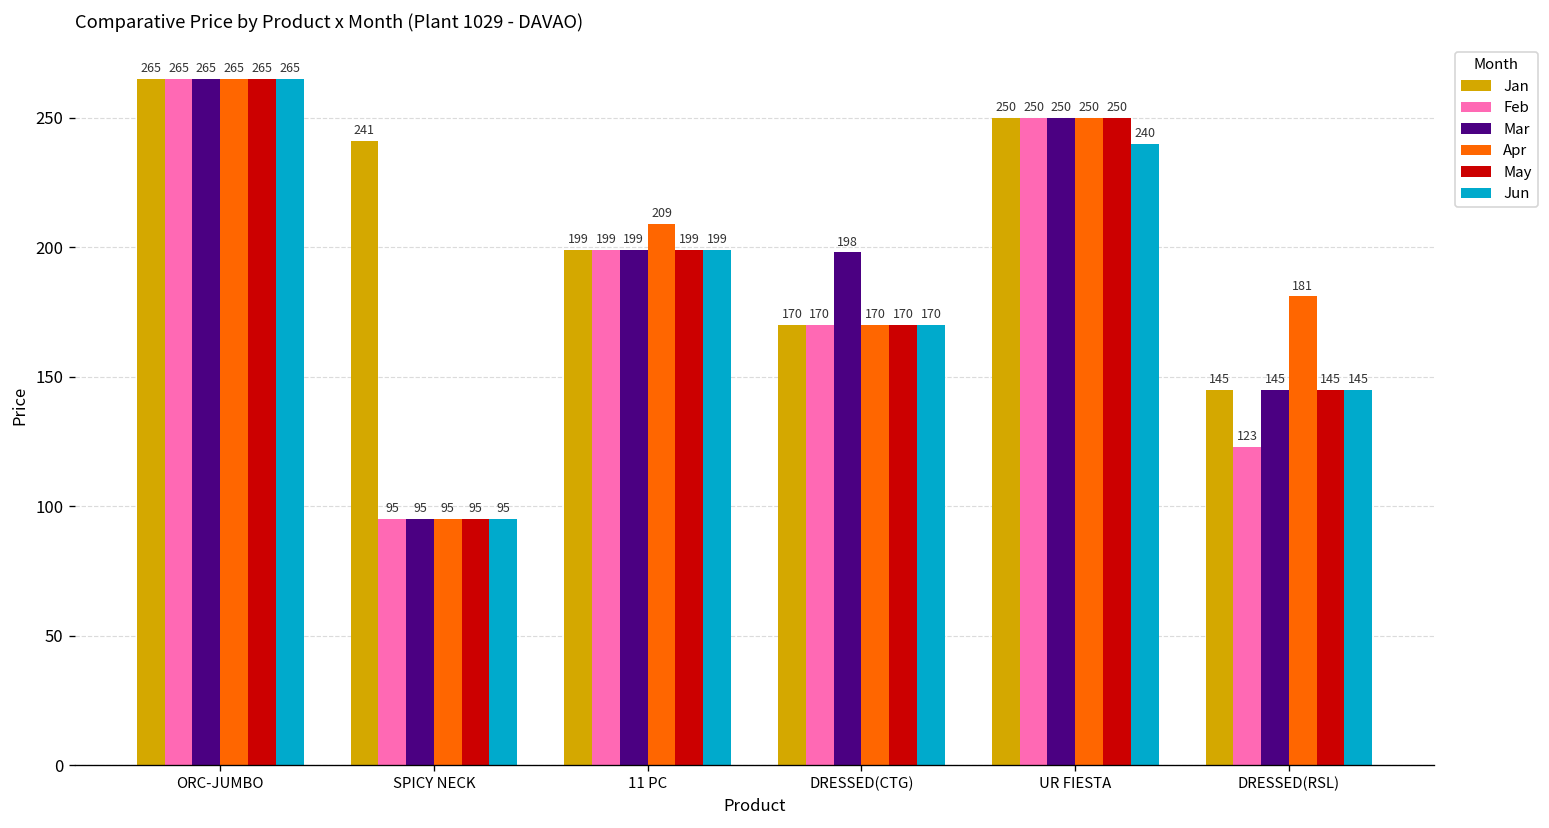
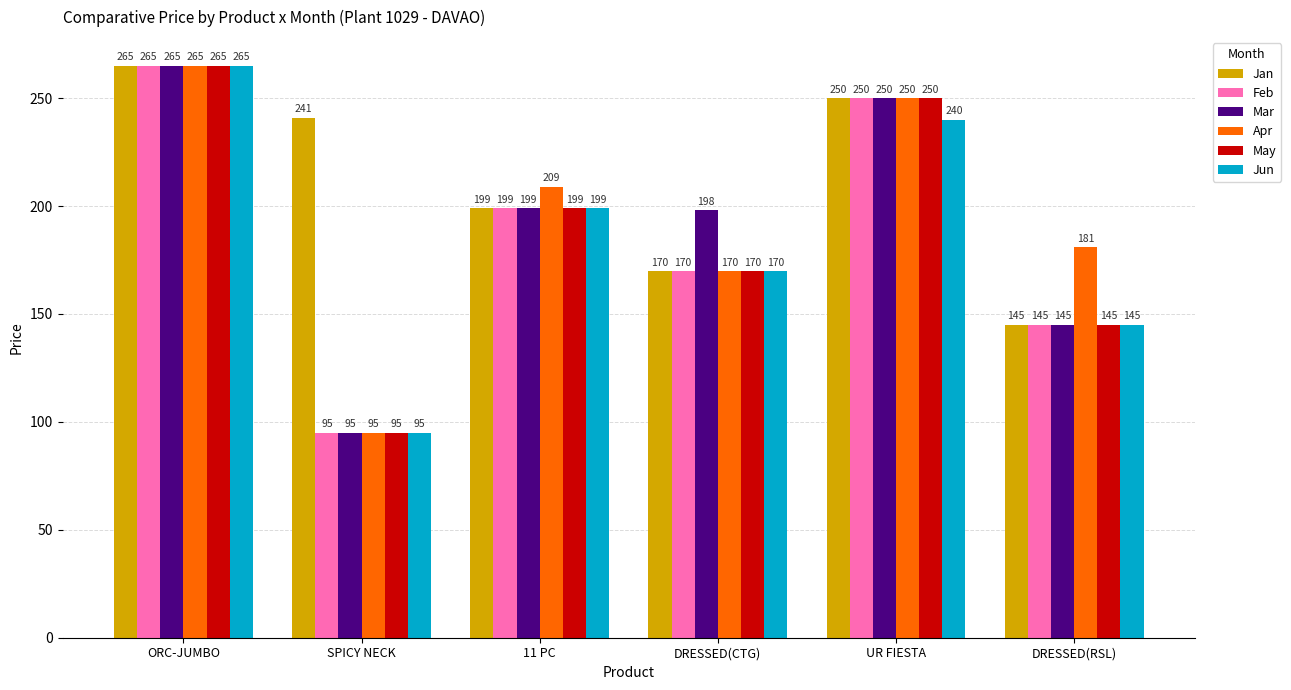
Feb, DRESSED(RSL): 123 -> 145
